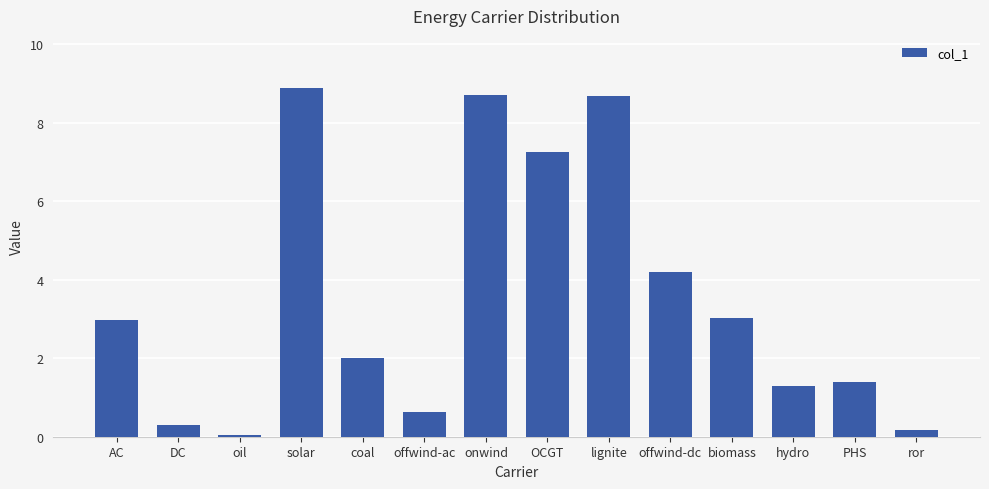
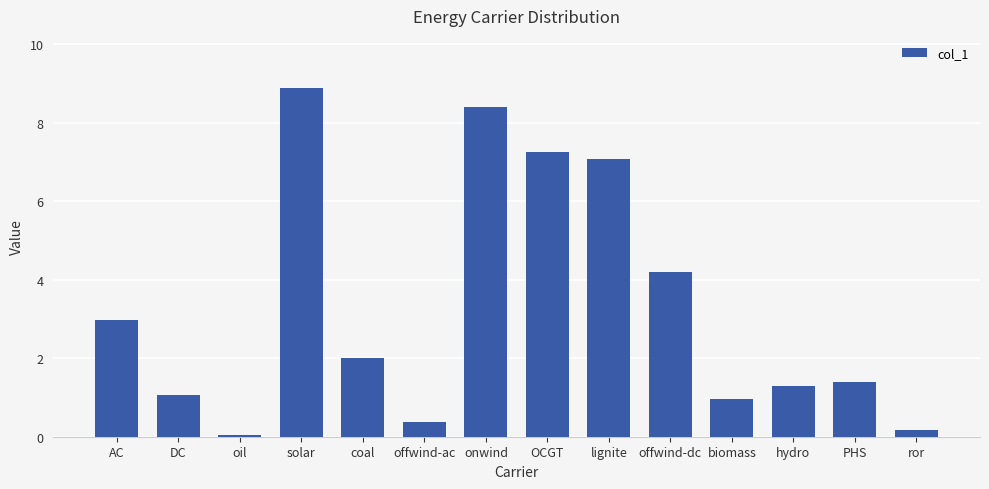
DC: 0.3 -> 1.1
offwind-ac: 0.6 -> 0.4
onwind: 8.7 -> 8.4
lignite: 8.7 -> 7.1
biomass: 3.0 -> 1.0
